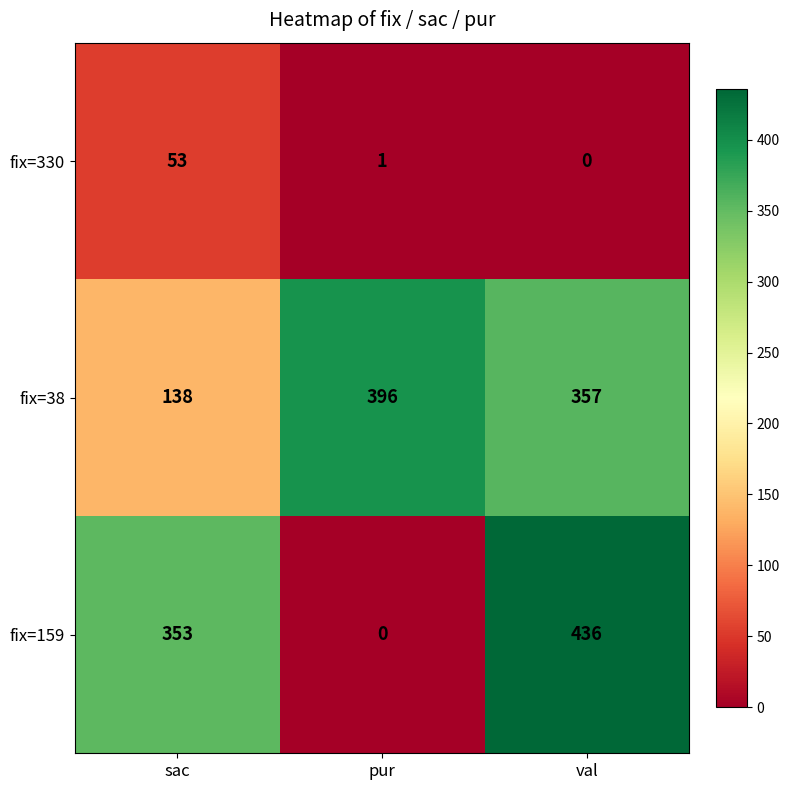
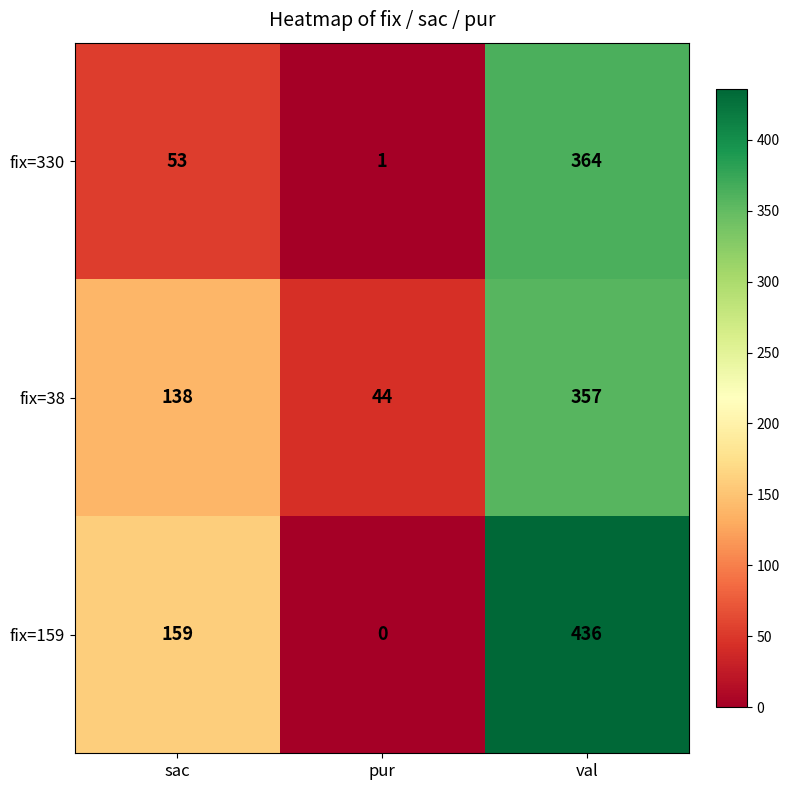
fix=330, val: 0 -> 364
fix=38, pur: 396 -> 44
fix=159, sac: 353 -> 159
